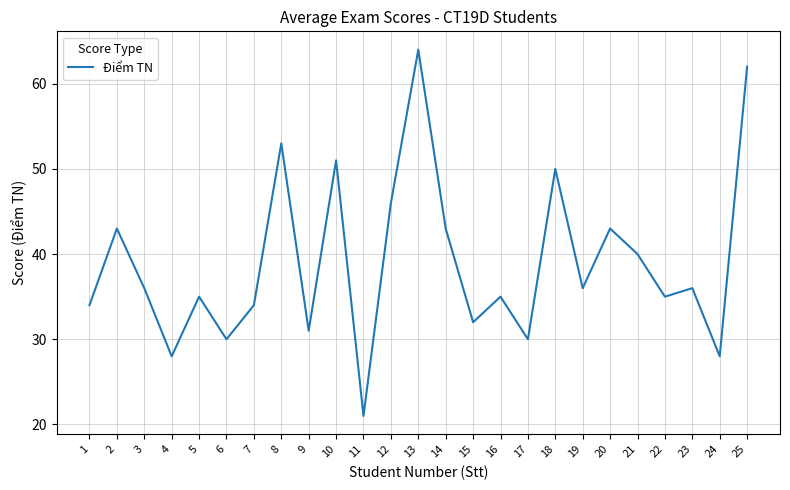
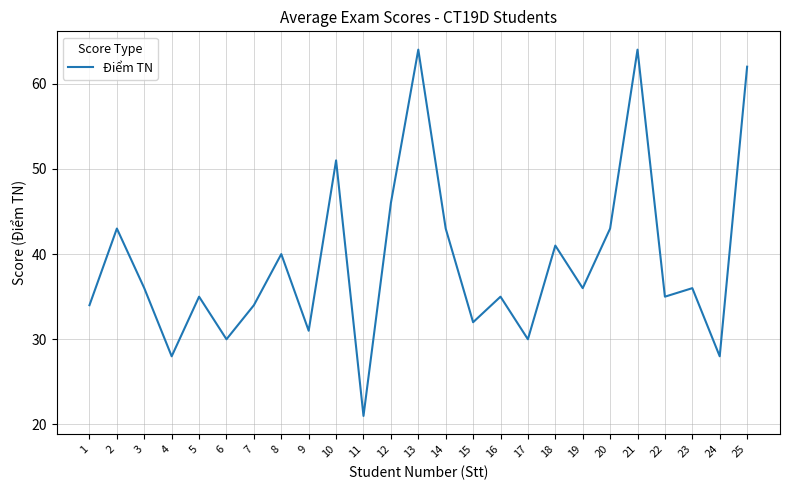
8: 53 -> 40
18: 50 -> 41
21: 40 -> 64
